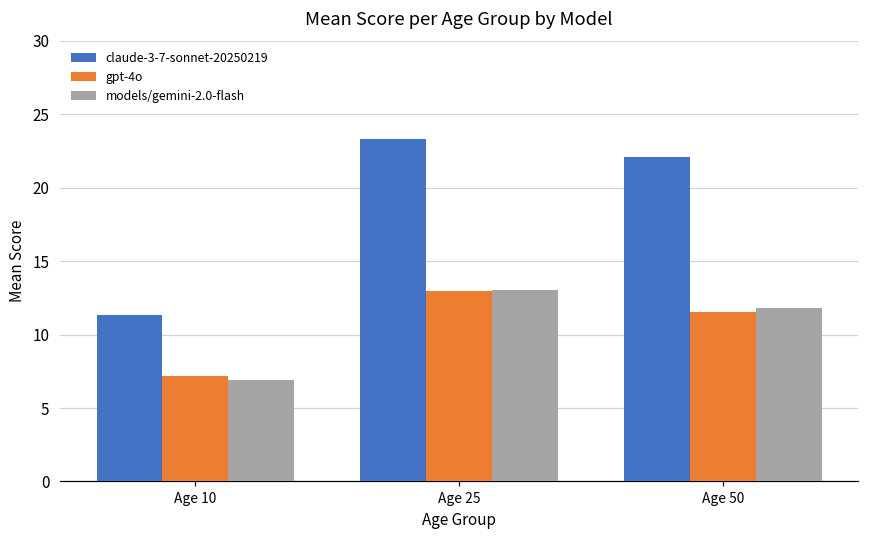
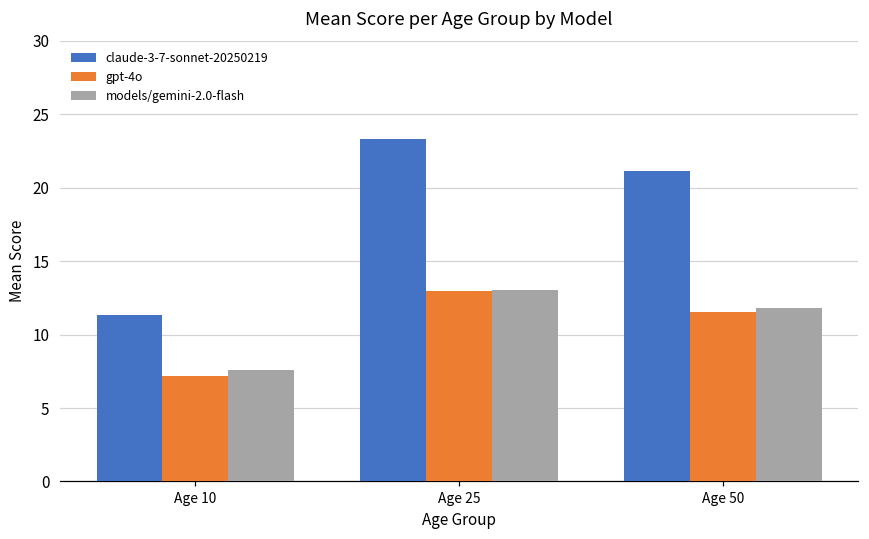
models/gemini-2.0-flash, Age 10: 6.9 -> 7.6
claude-3-7-sonnet-20250219, Age 50: 22.1 -> 21.1
